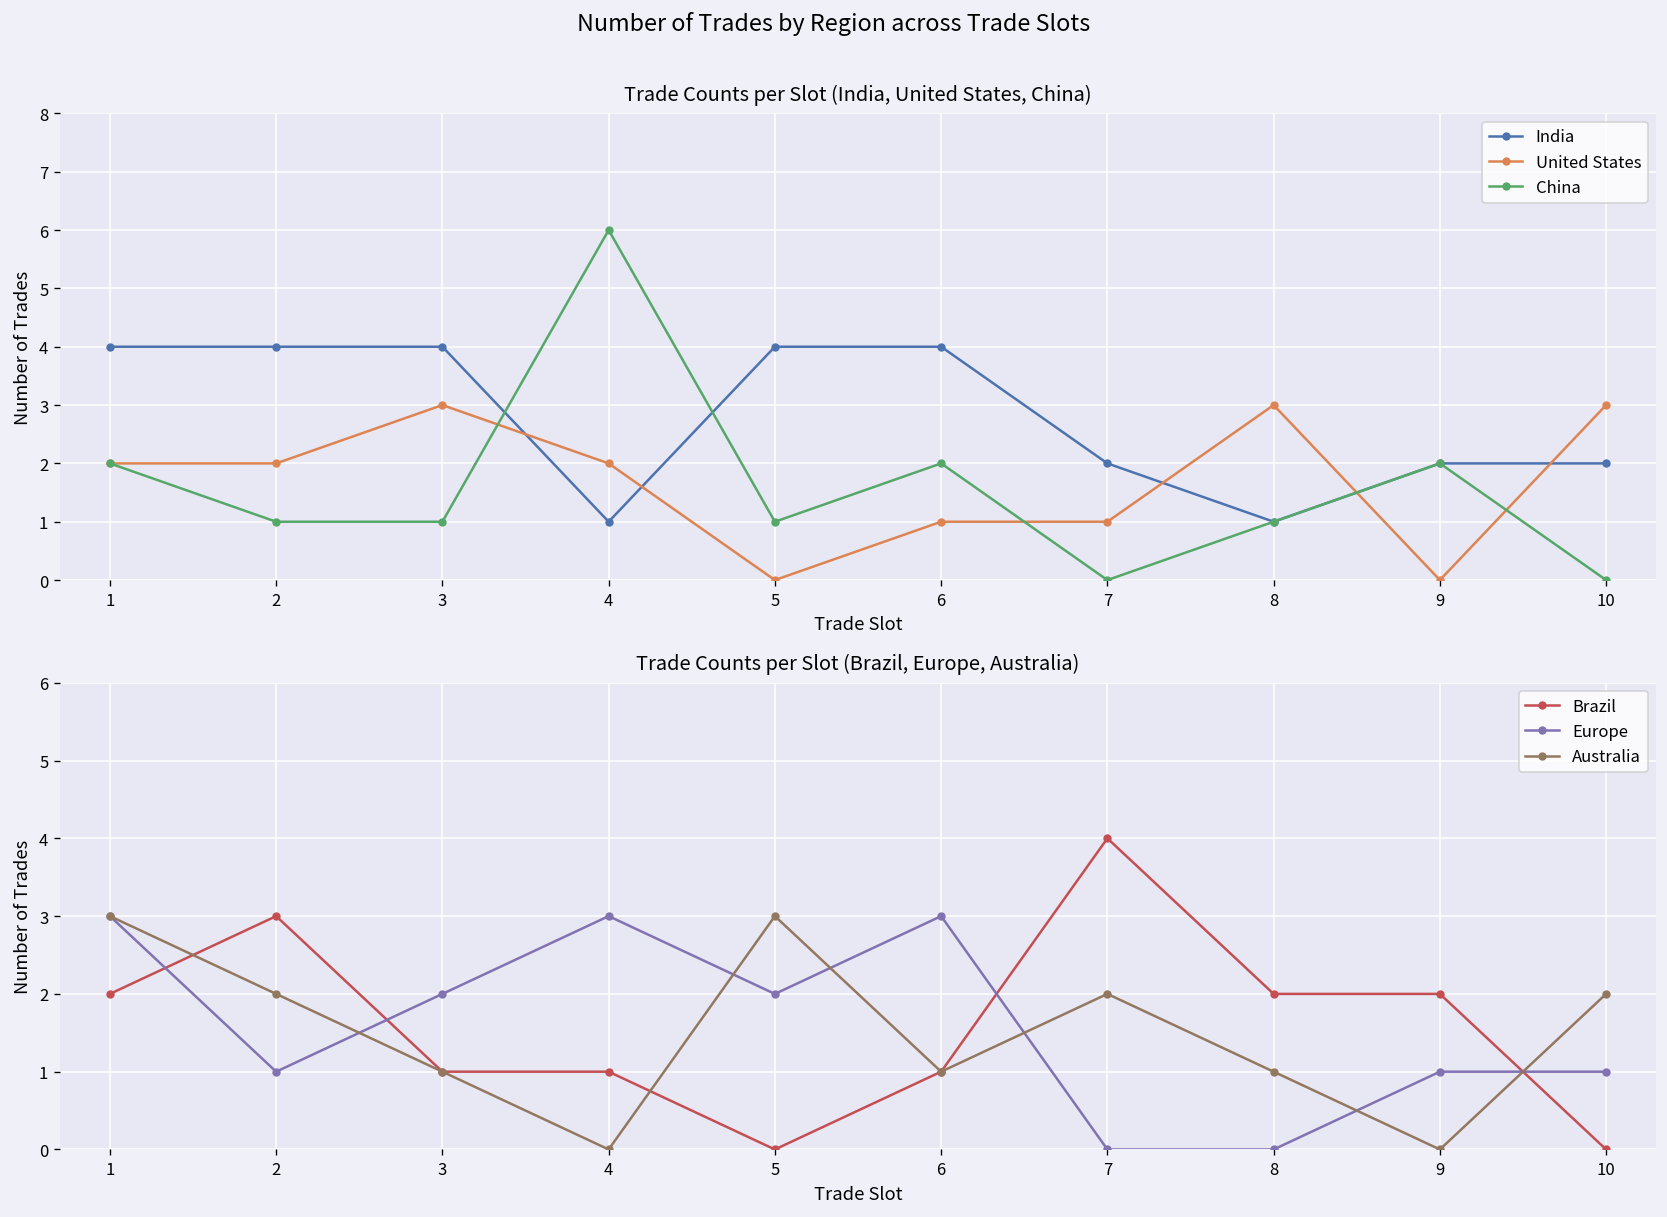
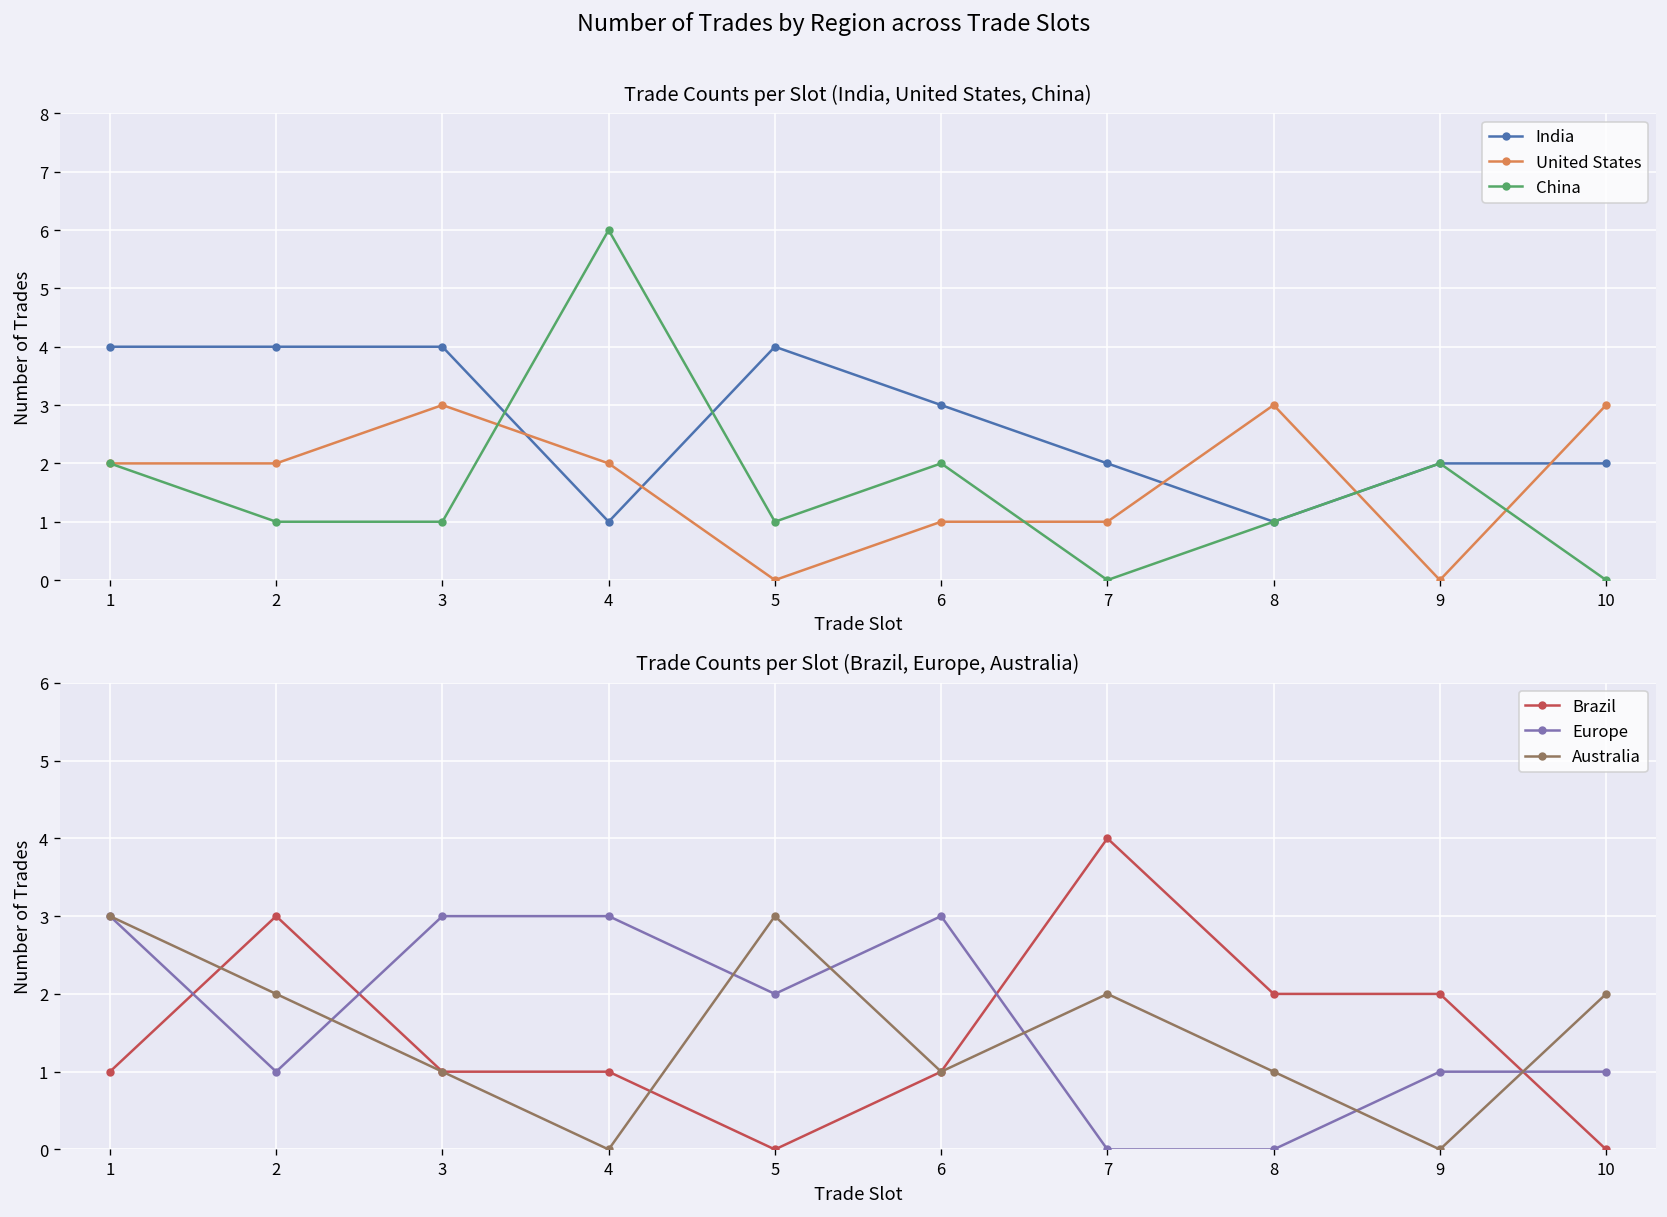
Trade Counts per Slot (India, United States, China), India, 6: 4 -> 3
Trade Counts per Slot (Brazil, Europe, Australia), Brazil, 1: 2 -> 1
Trade Counts per Slot (Brazil, Europe, Australia), Europe, 3: 2 -> 3
